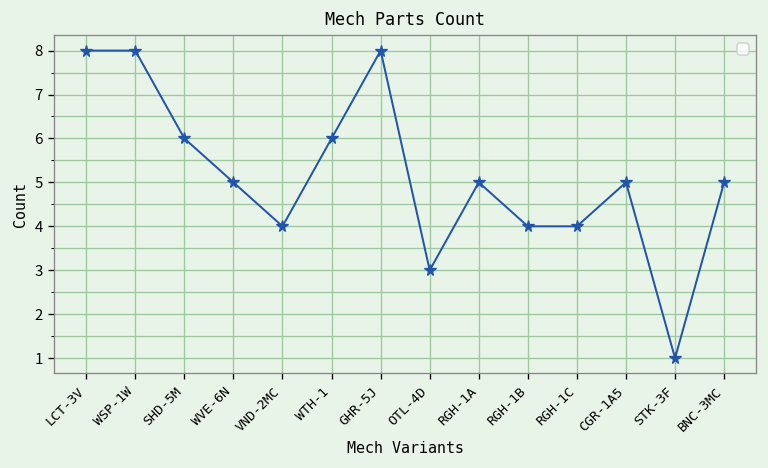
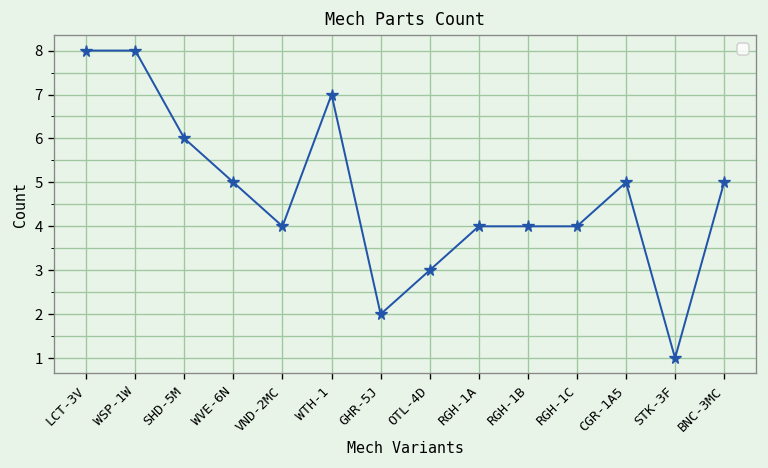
WTH-1: 6 -> 7
GHR-5J: 8 -> 2
RGH-1A: 5 -> 4
